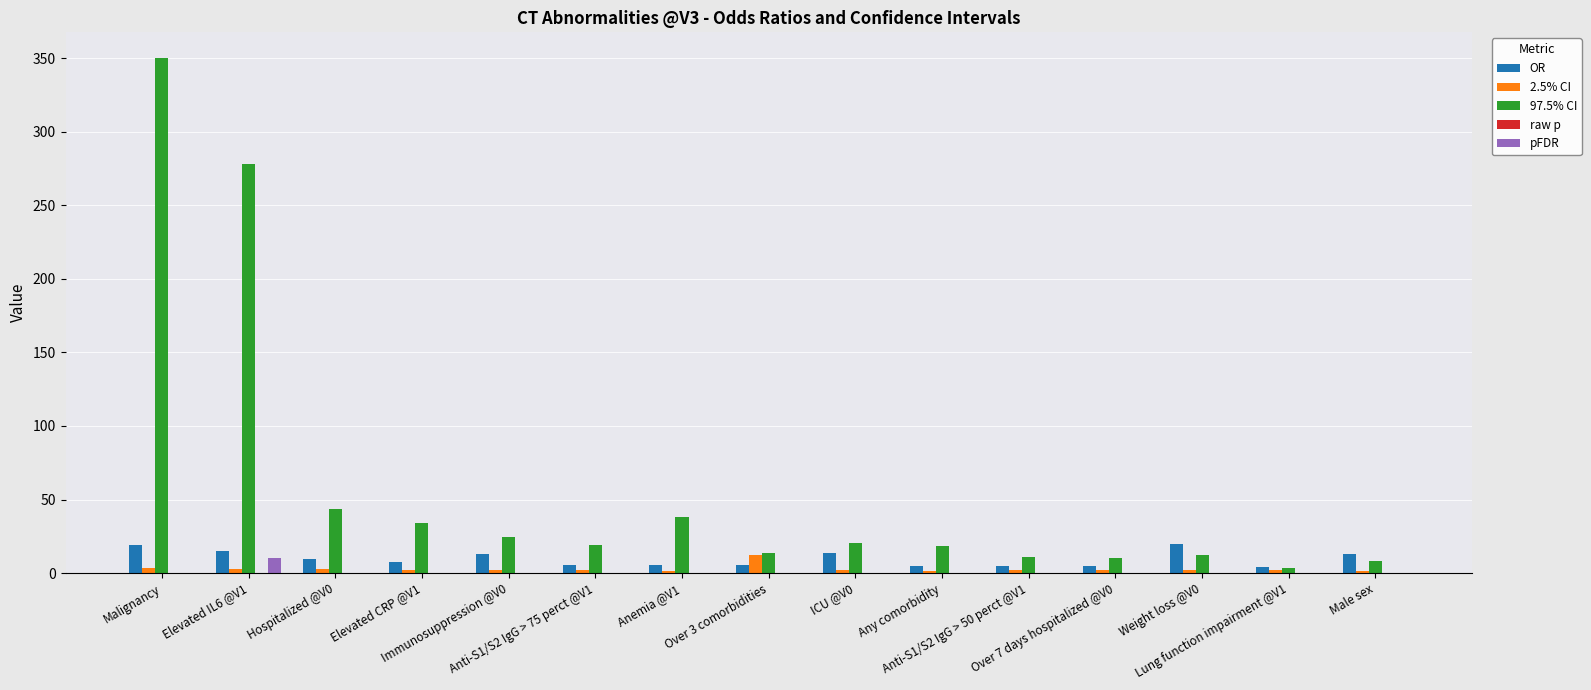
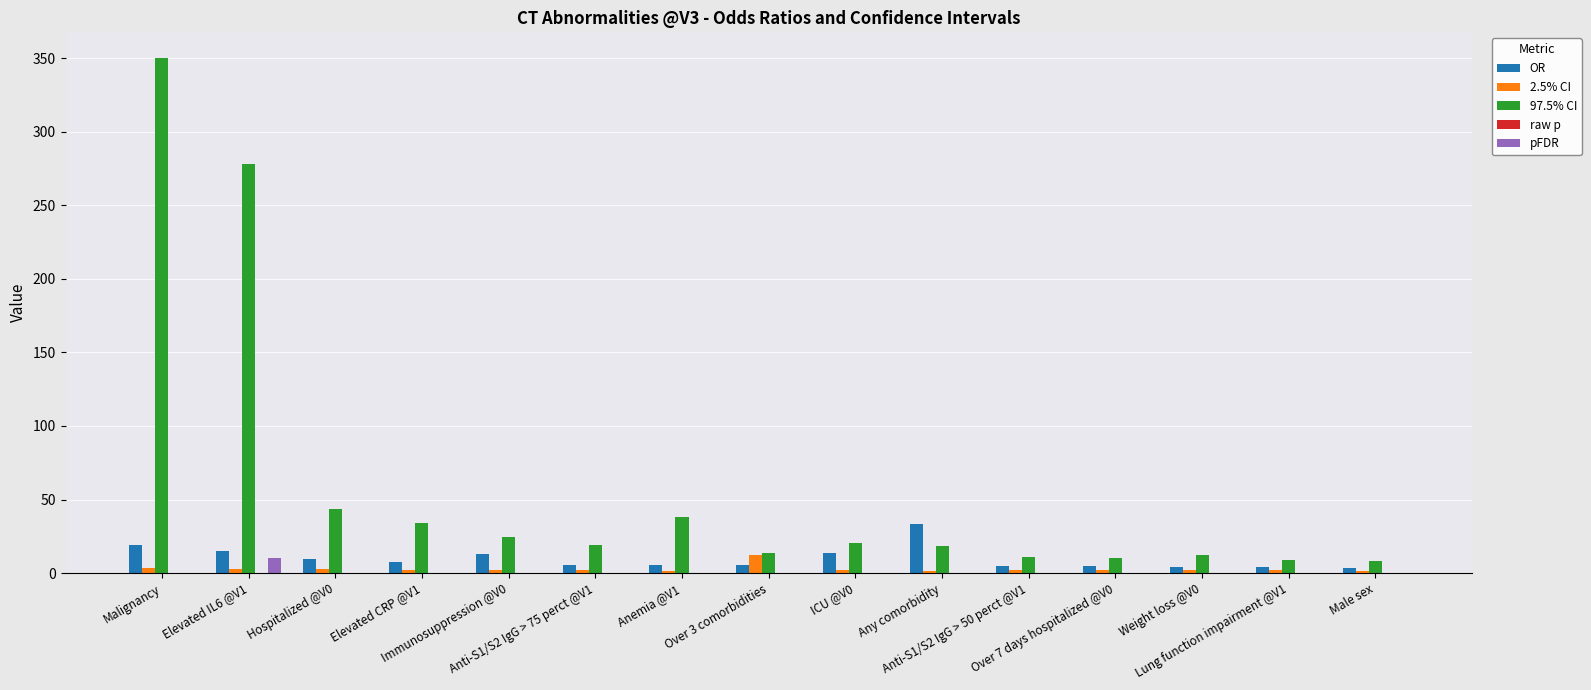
OR, Any comorbidity: 5 -> 34
OR, Weight loss @V0: 20 -> 4
97.5% CI, Lung function impairment @V1: 3 -> 9
OR, Male sex: 13 -> 4
